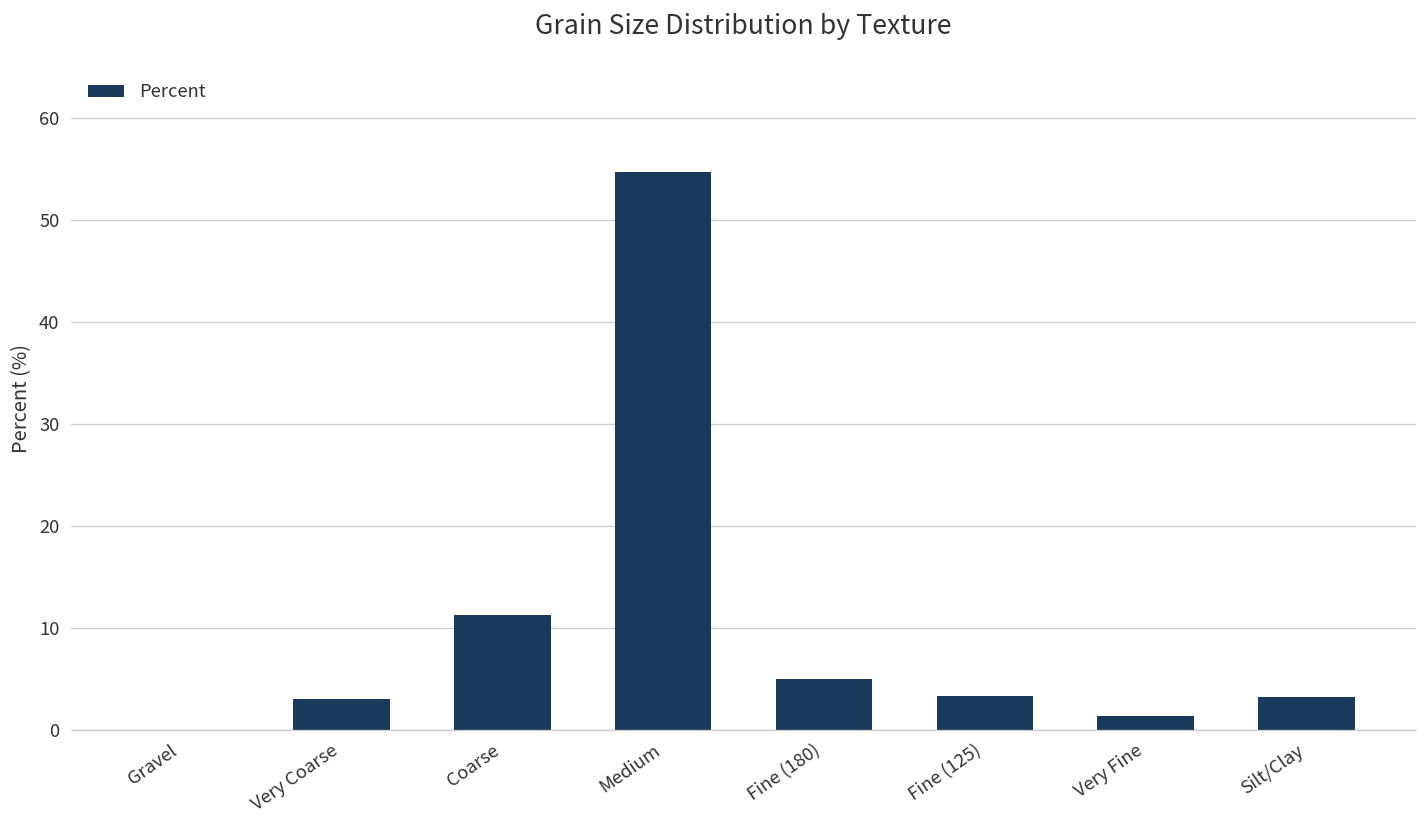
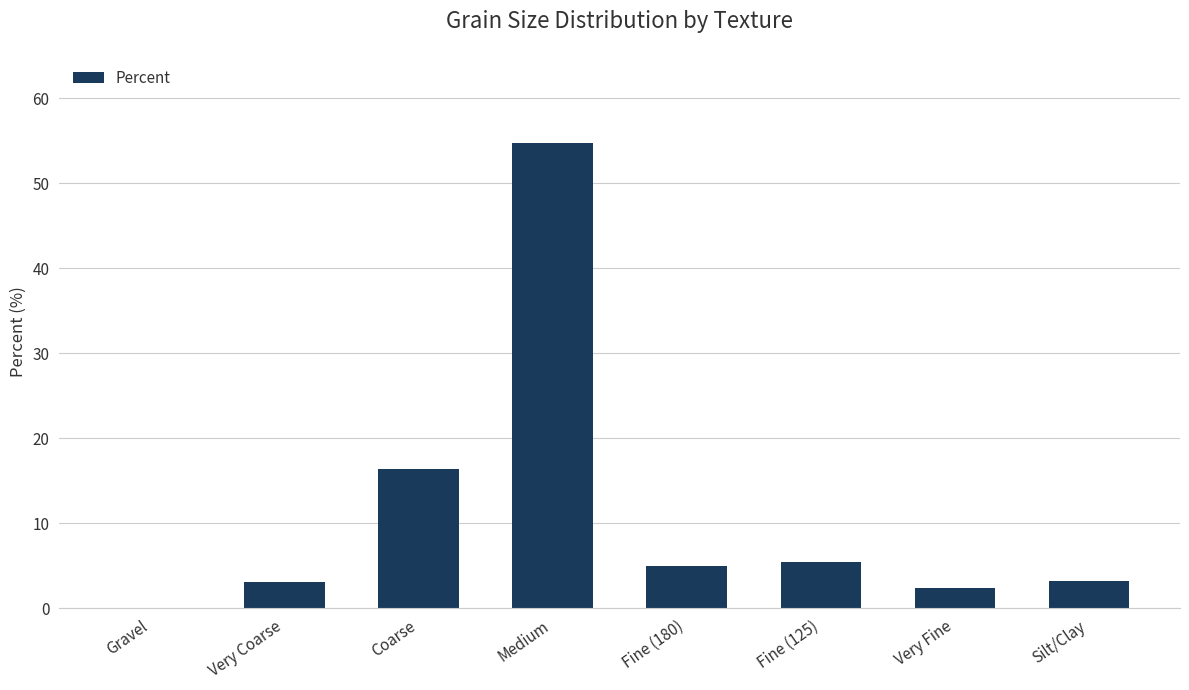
Coarse: 11 -> 16
Fine (125): 3 -> 5
Very Fine: 1 -> 2
